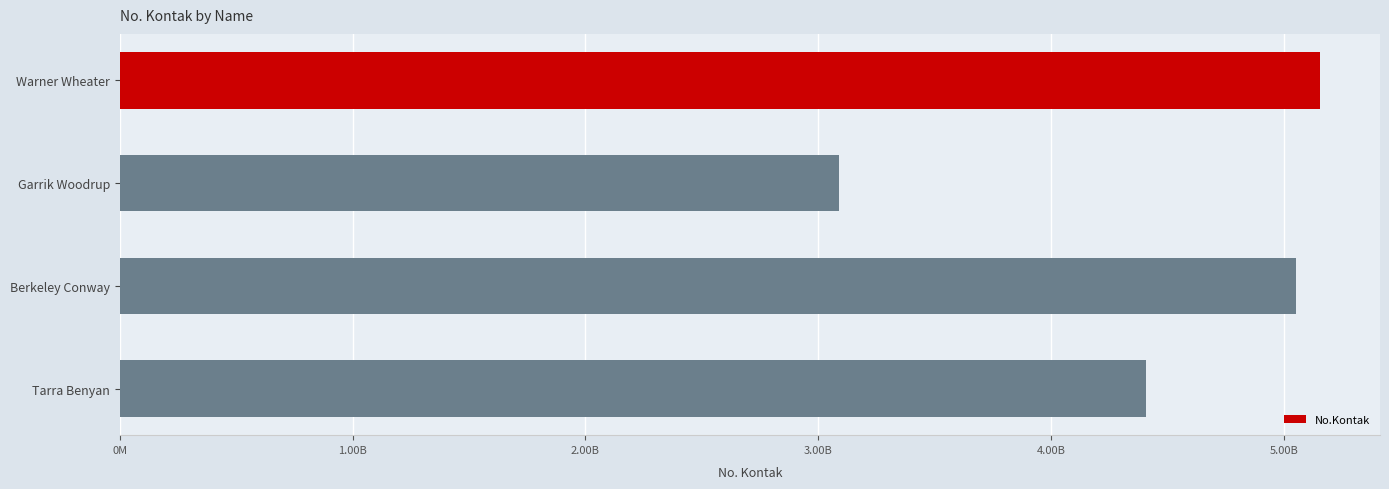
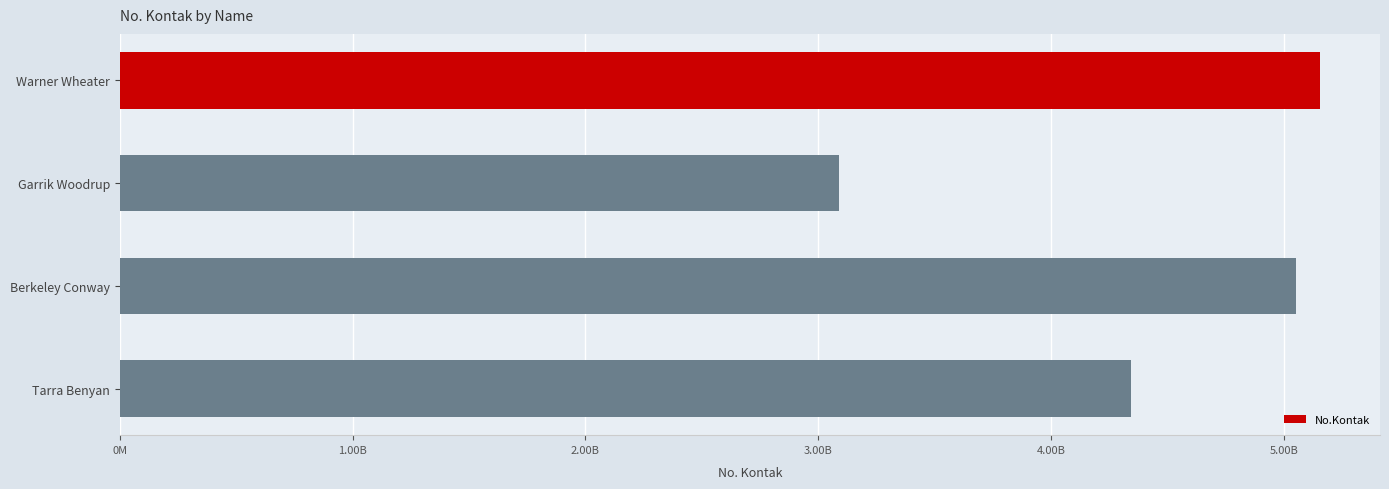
Tarra Benyan: 4410000000 -> 4340000000
